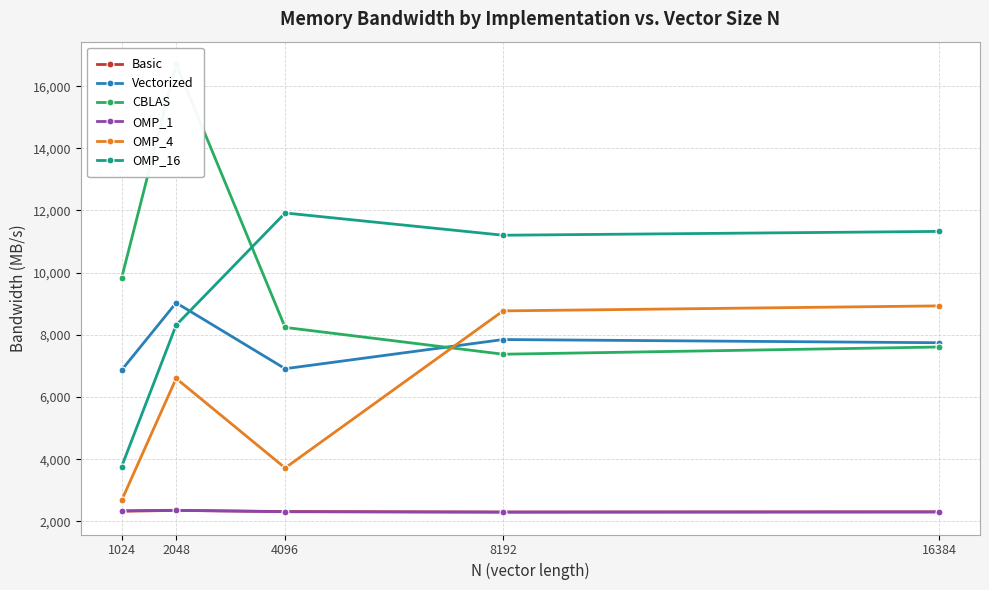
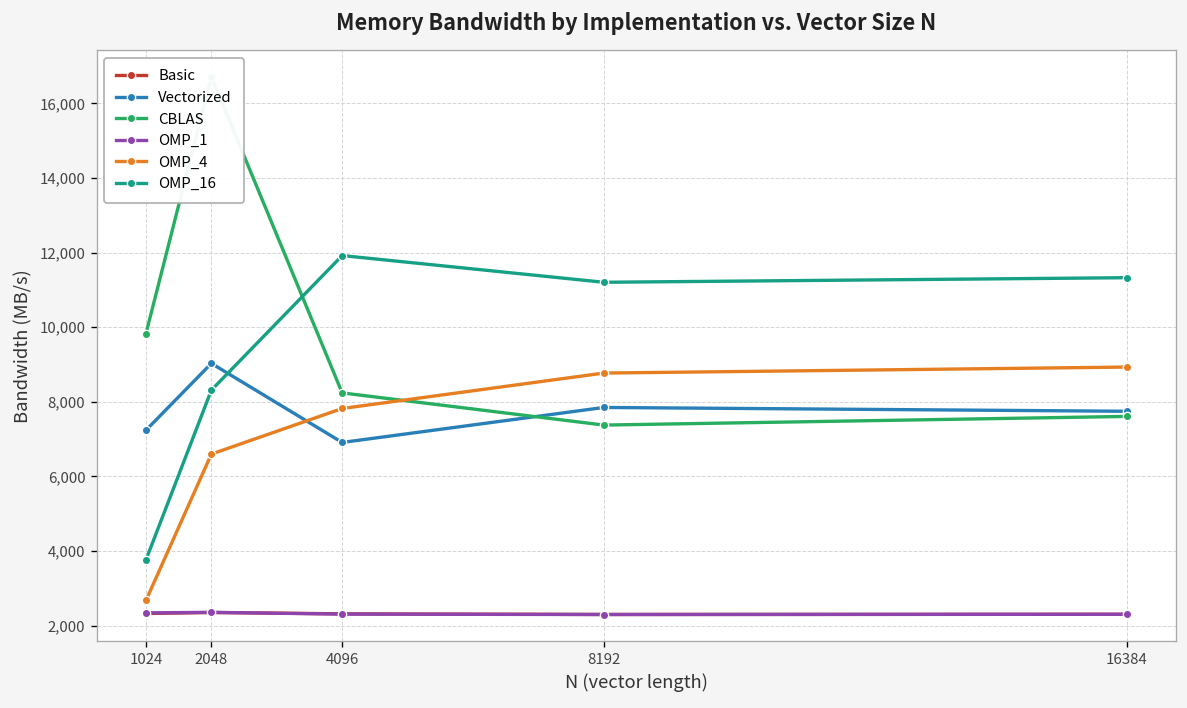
Vectorized, 1024: 6,900 -> 7,200
OMP_4, 4096: 3,700 -> 7,800
